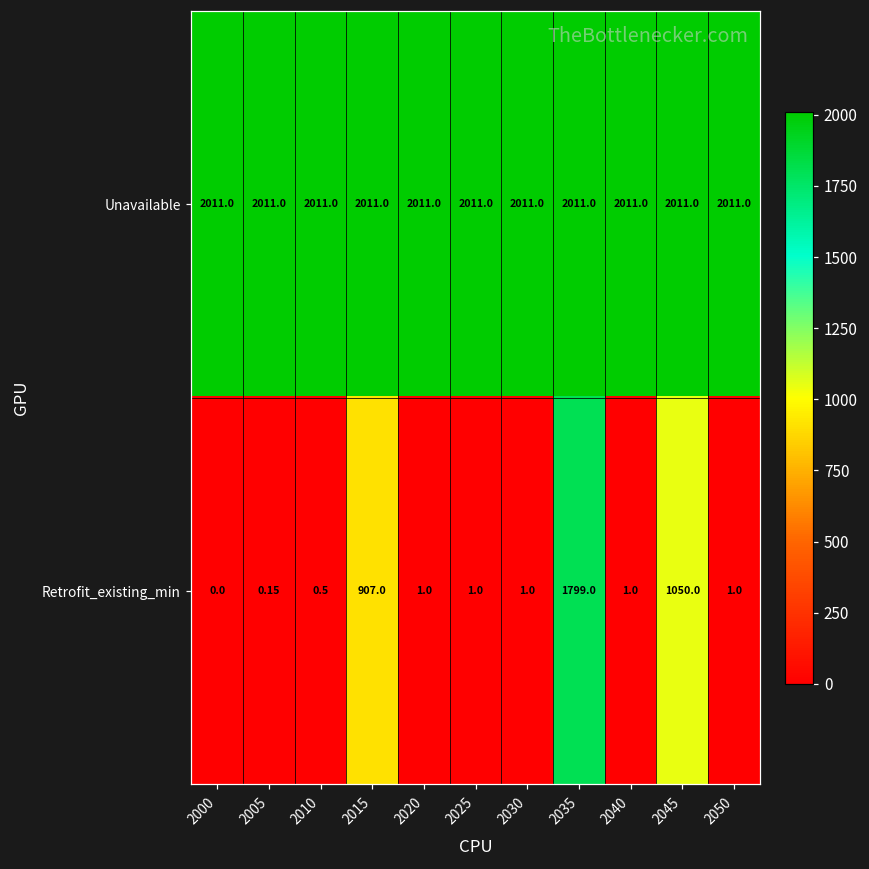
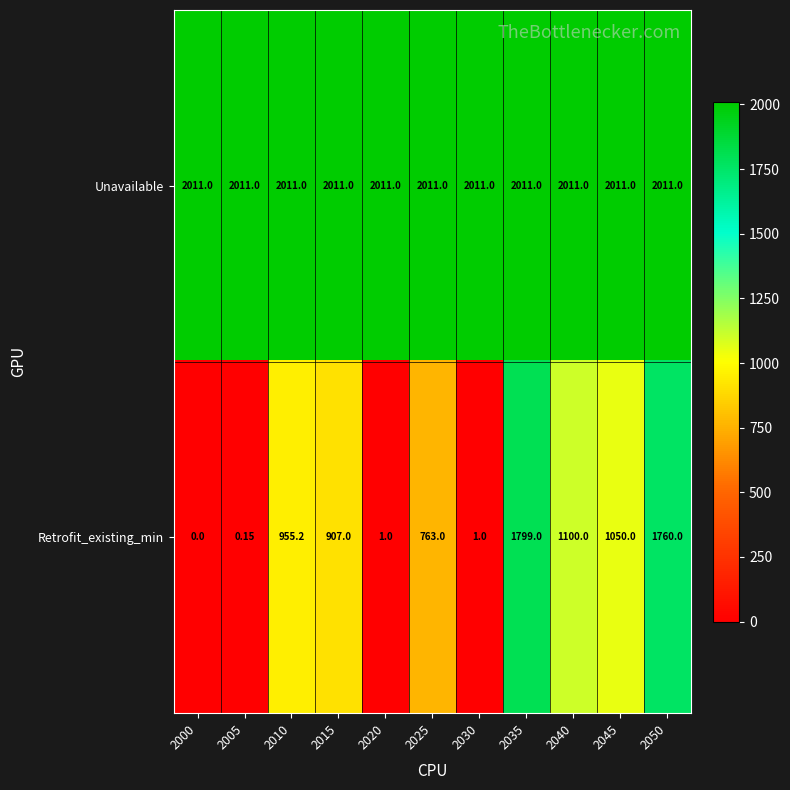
Retrofit_existing_min, 2010: 0.5 -> 955.2
Retrofit_existing_min, 2025: 1.0 -> 763.0
Retrofit_existing_min, 2040: 1.0 -> 1100.0
Retrofit_existing_min, 2050: 1.0 -> 1760.0
